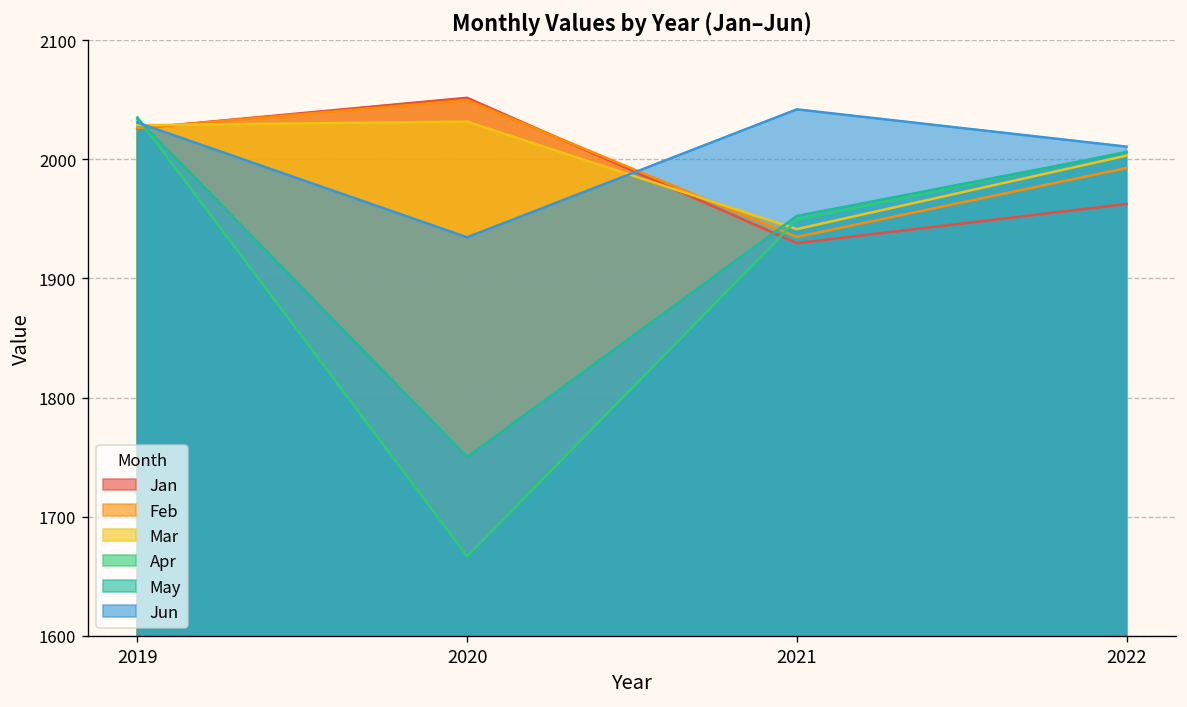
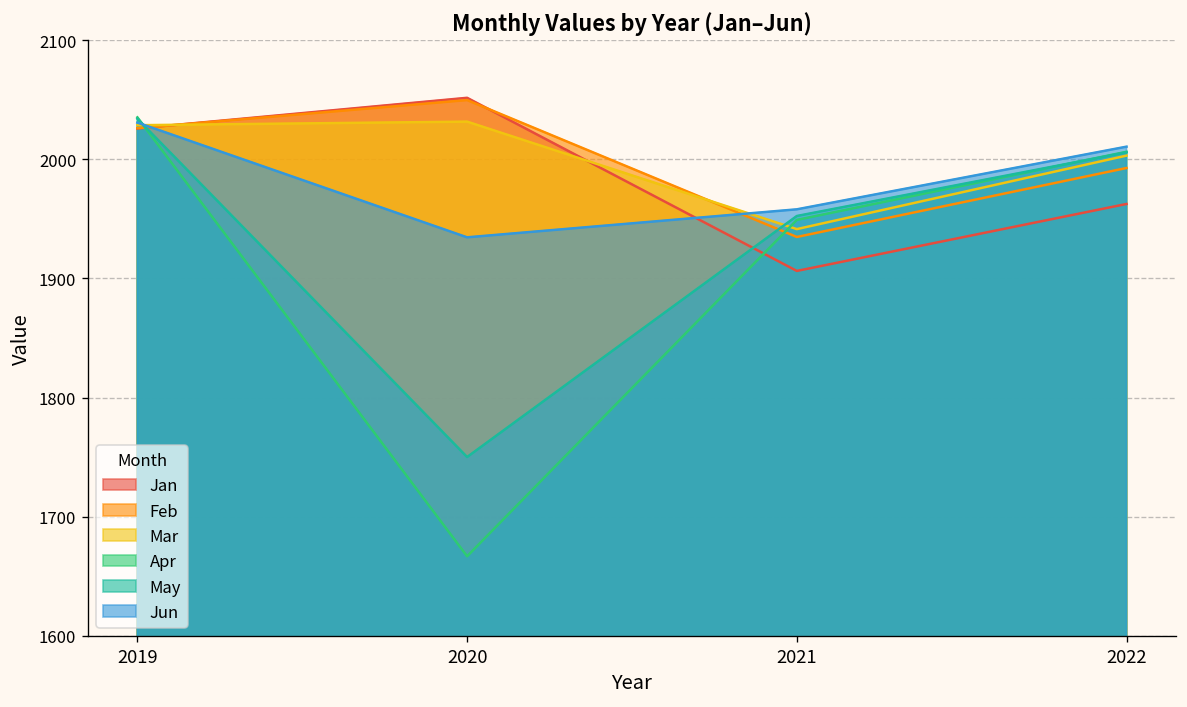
Jan, 2021: 1930 -> 1910
Jun, 2021: 2040 -> 1960
